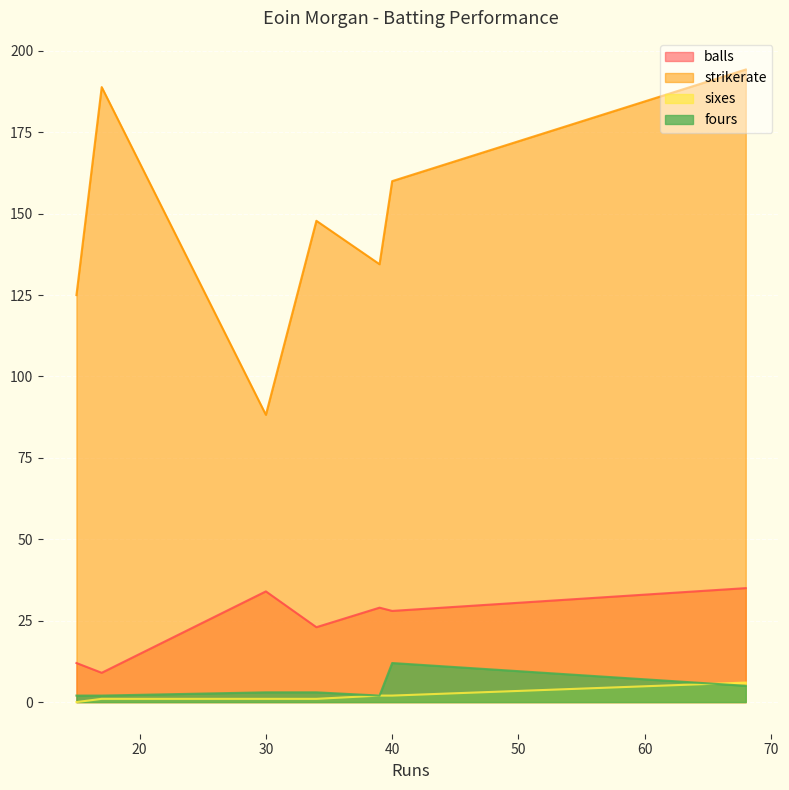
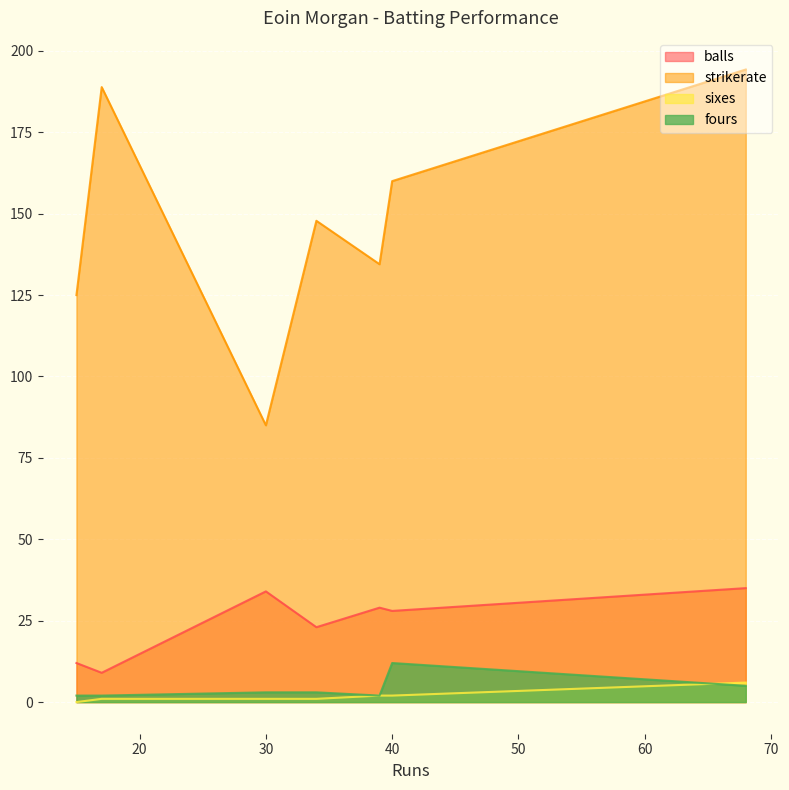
strikerate, 30: 88 -> 85
